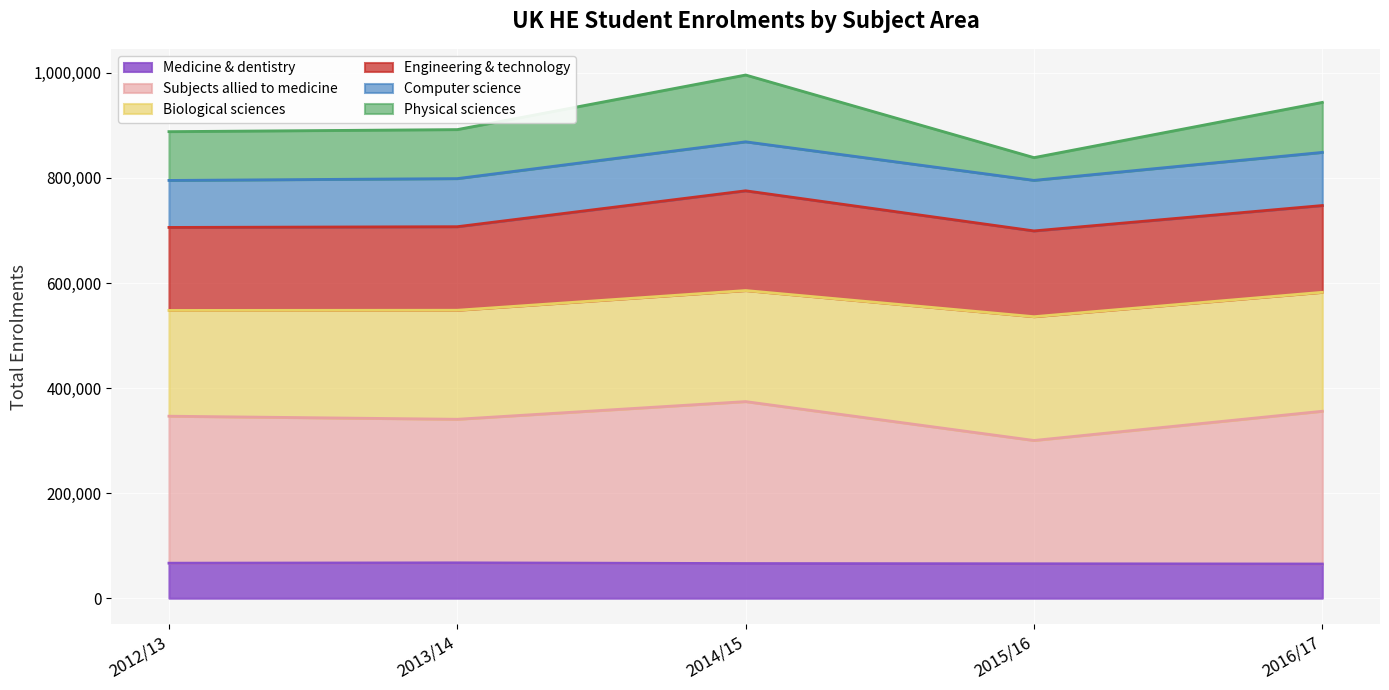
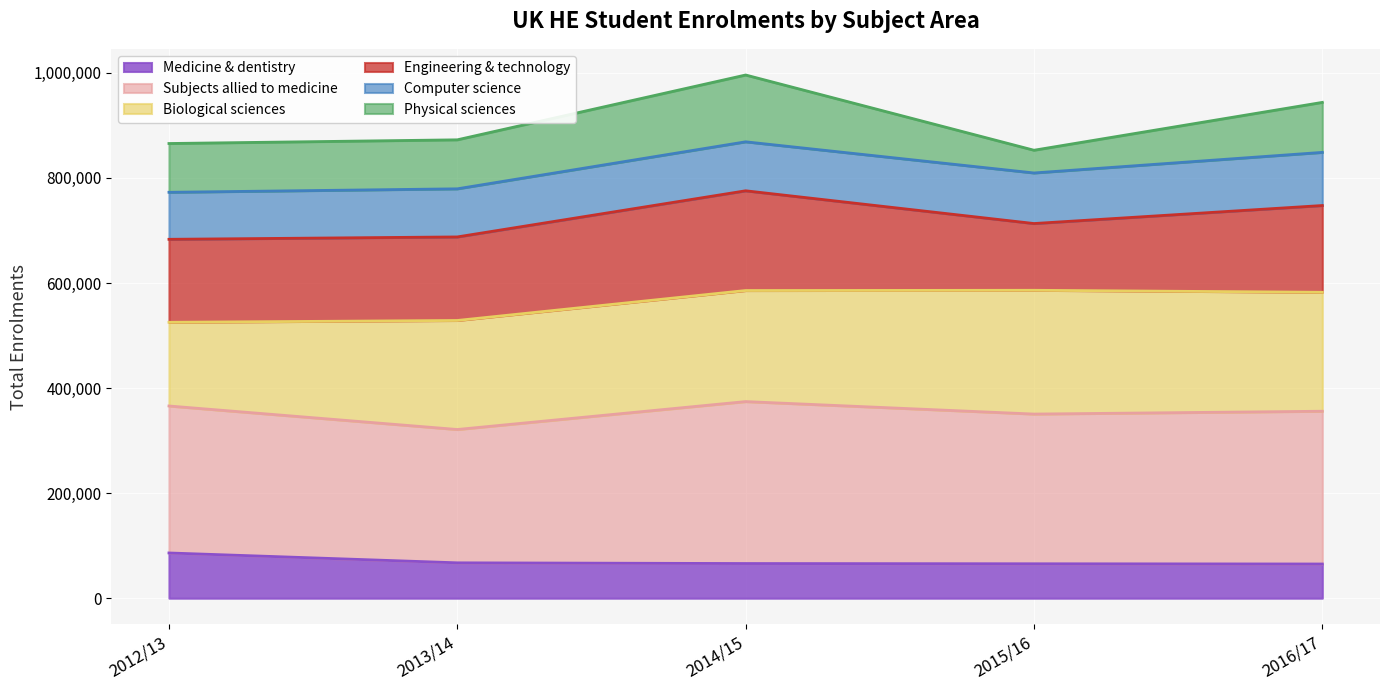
Medicine & dentistry, 2012/13: 70,000 -> 90,000
Biological sciences, 2012/13: 200,000 -> 160,000
Subjects allied to medicine, 2013/14: 270,000 -> 250,000
Subjects allied to medicine, 2015/16: 230,000 -> 280,000
Engineering & technology, 2015/16: 160,000 -> 130,000
